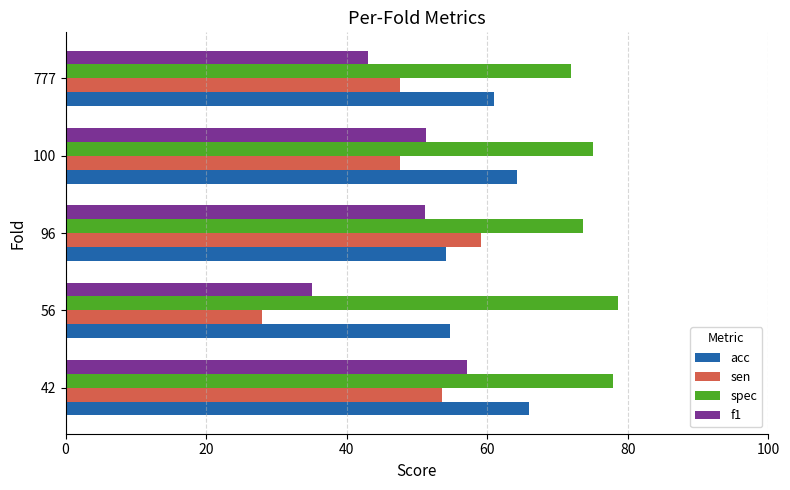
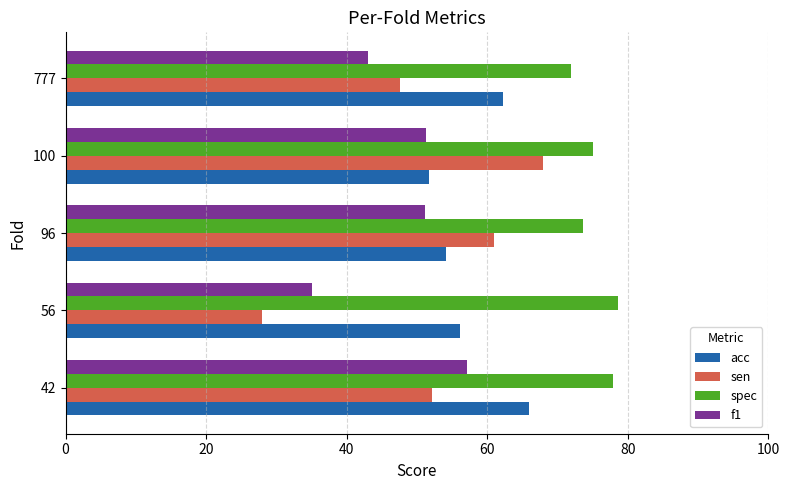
acc, 777: 61 -> 62
sen, 100: 48 -> 68
acc, 100: 64 -> 52
sen, 96: 59 -> 61
acc, 56: 55 -> 56
sen, 42: 54 -> 52
